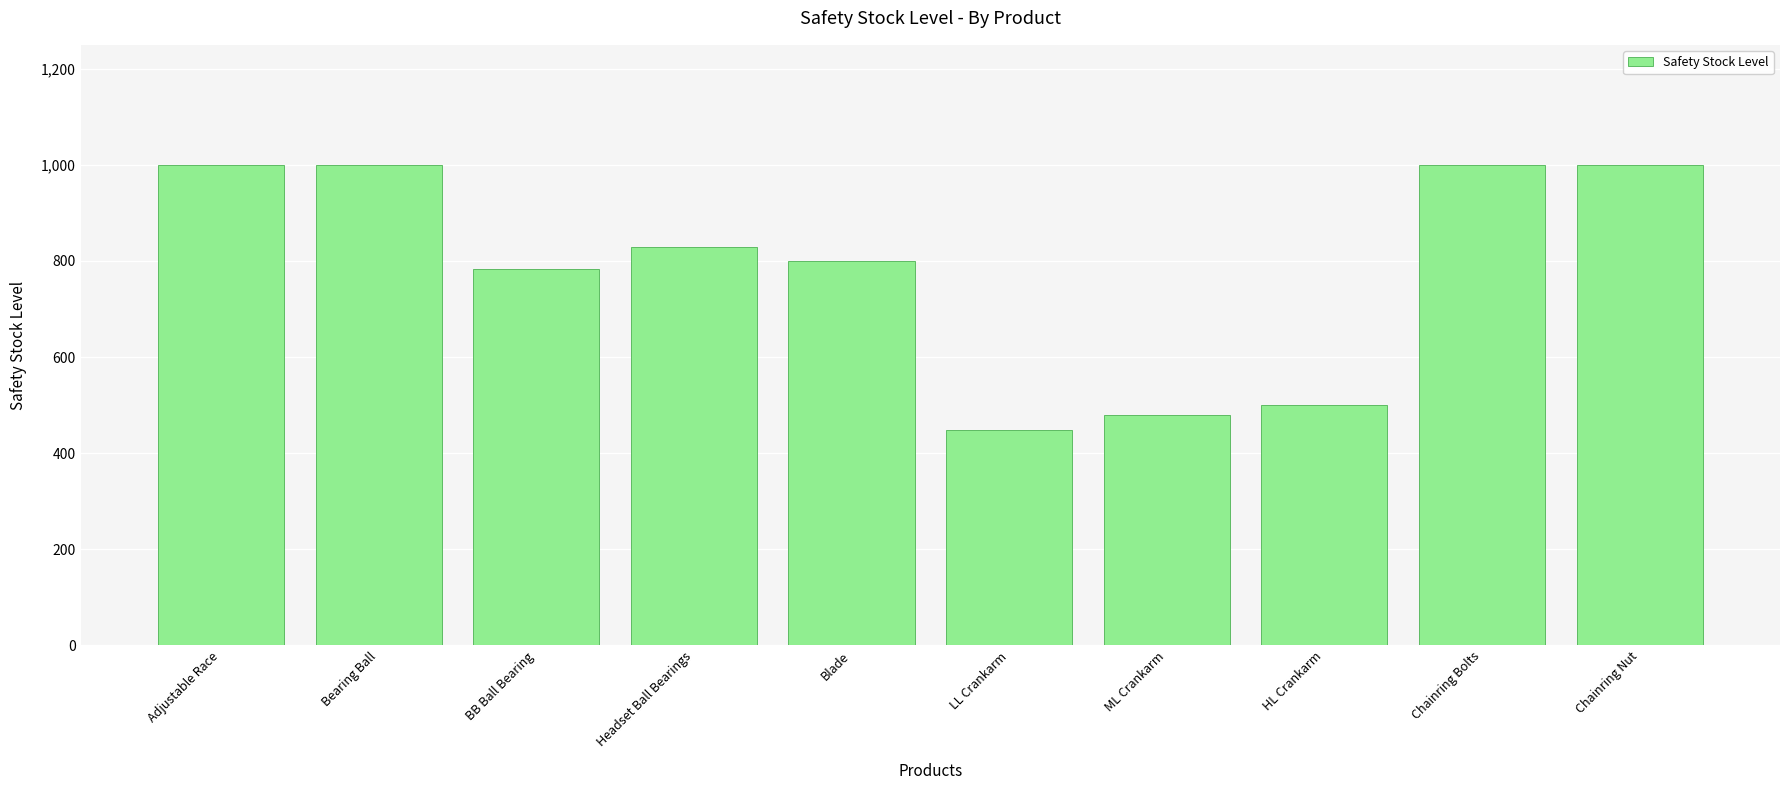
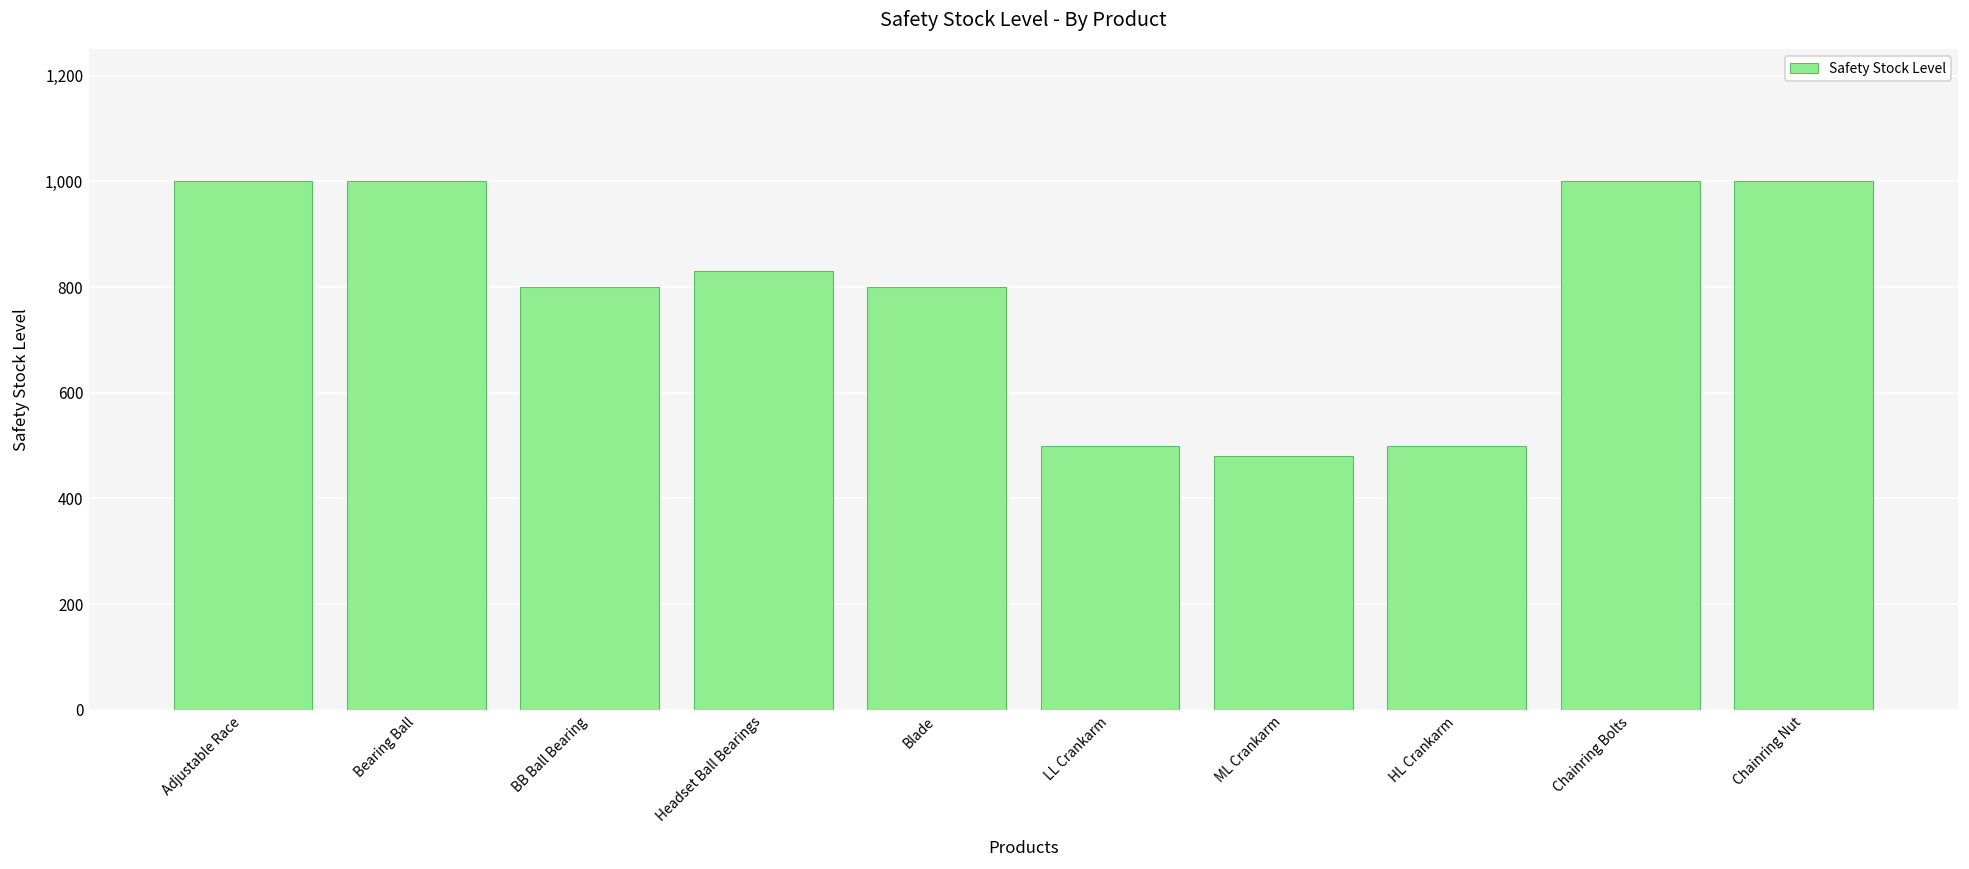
BB Ball Bearing: 780 -> 800
LL Crankarm: 450 -> 500
